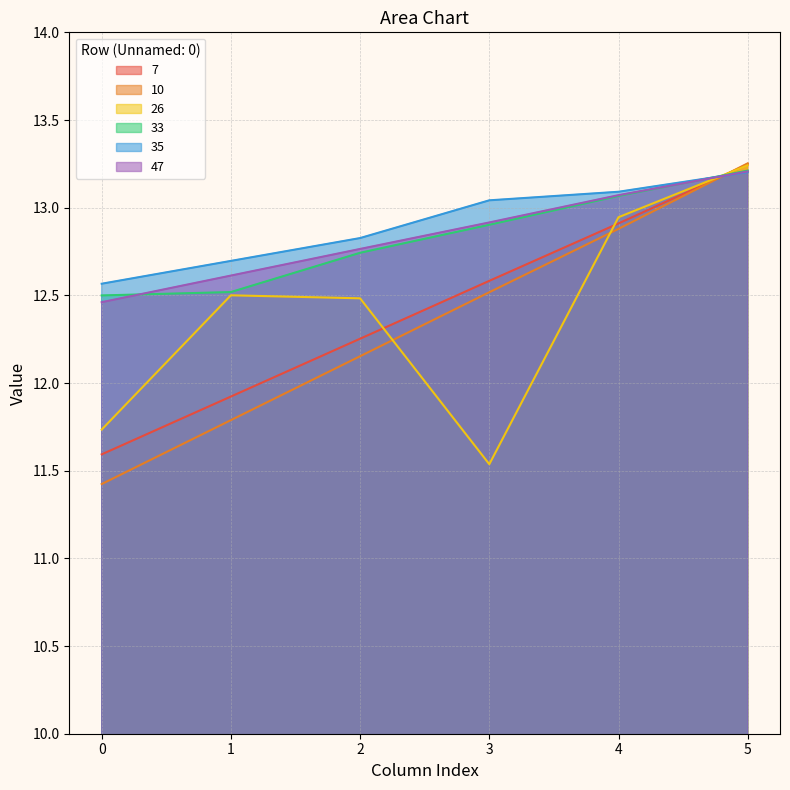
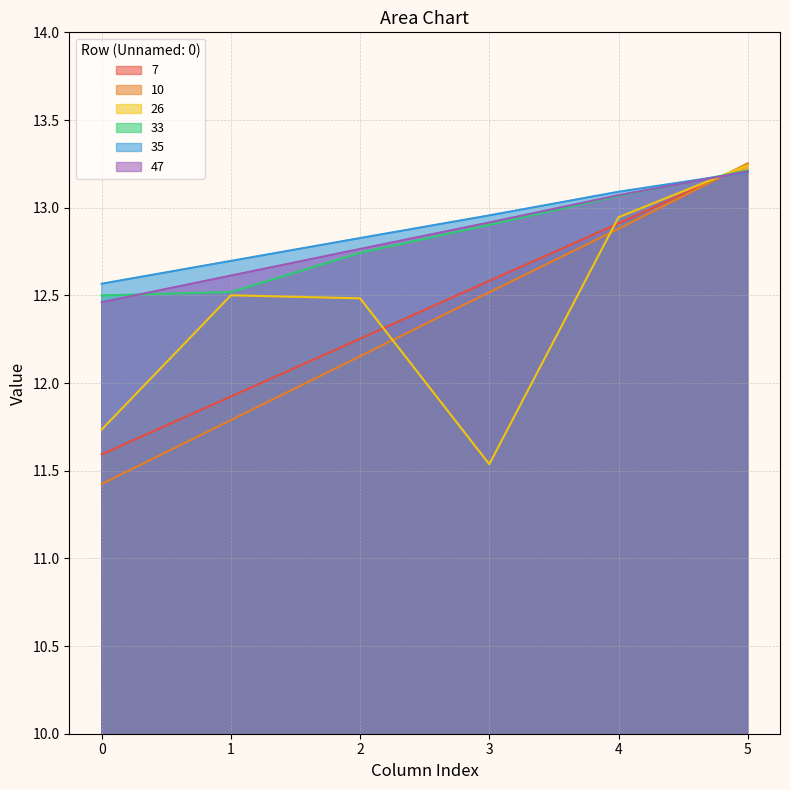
35, 3: 13.04 -> 12.96
